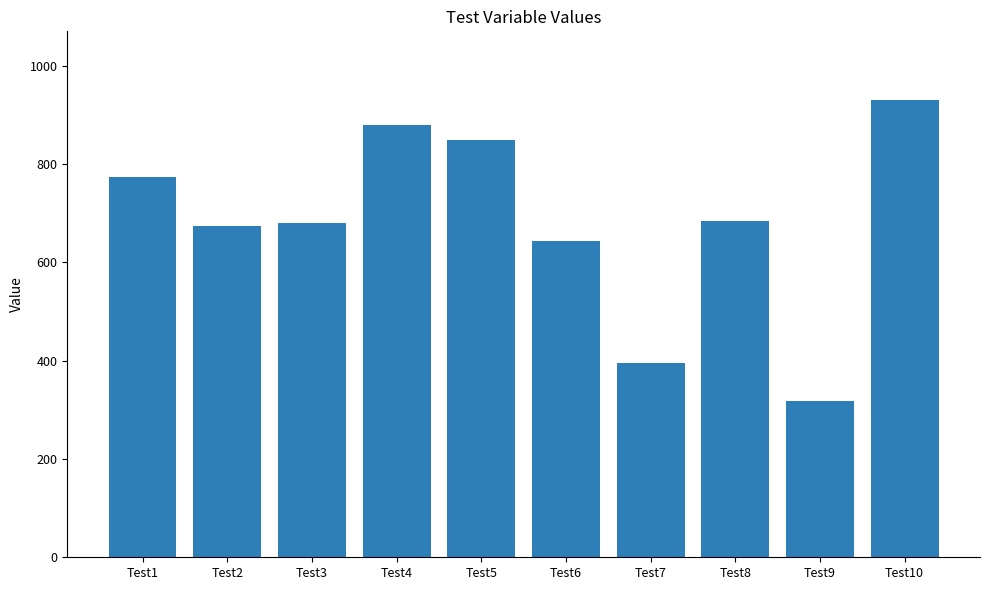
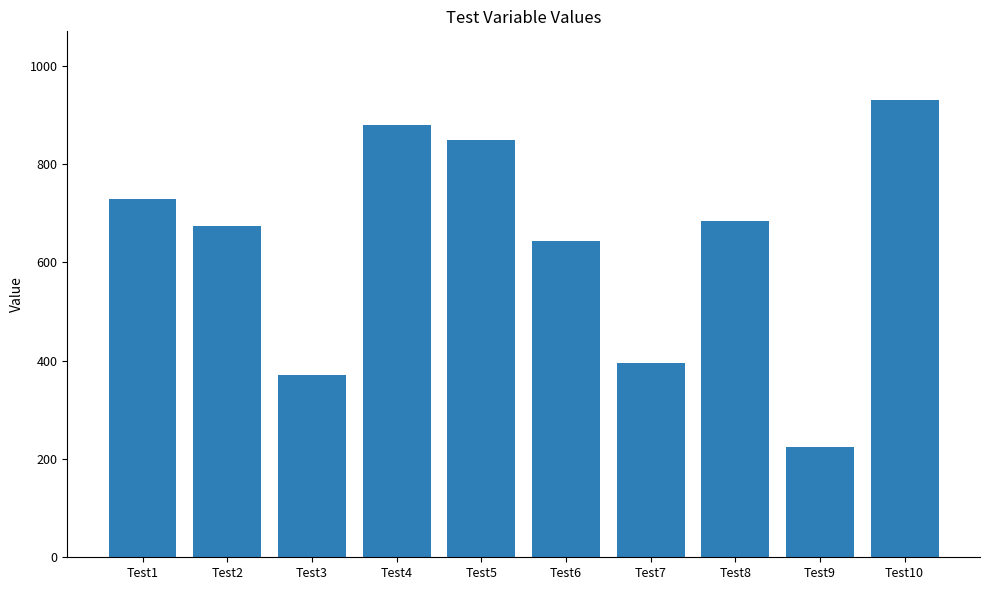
Test1: 770 -> 730
Test3: 680 -> 370
Test9: 320 -> 220
